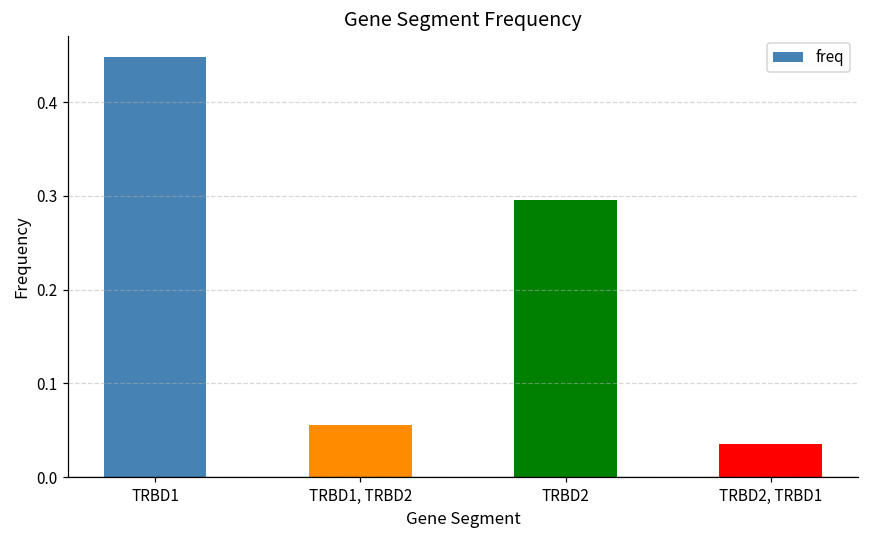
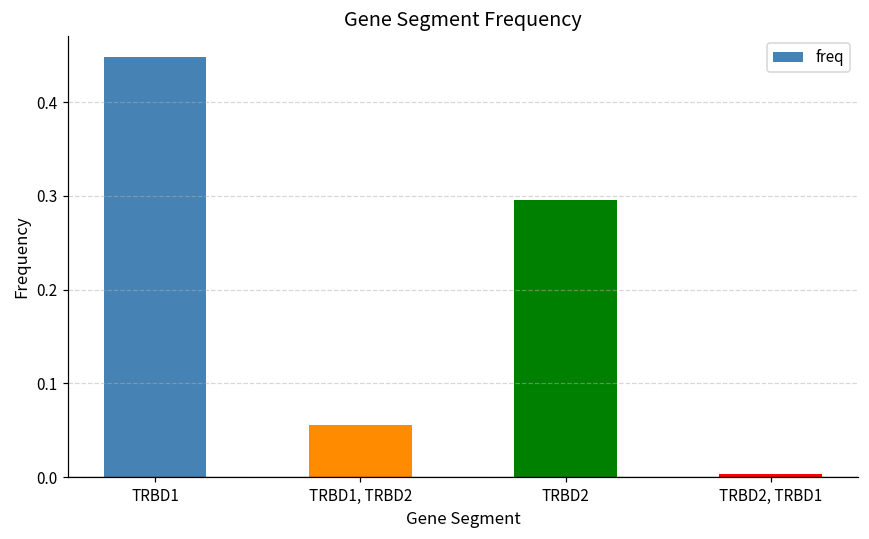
TRBD2, TRBD1: 0.04 -> 0.00
